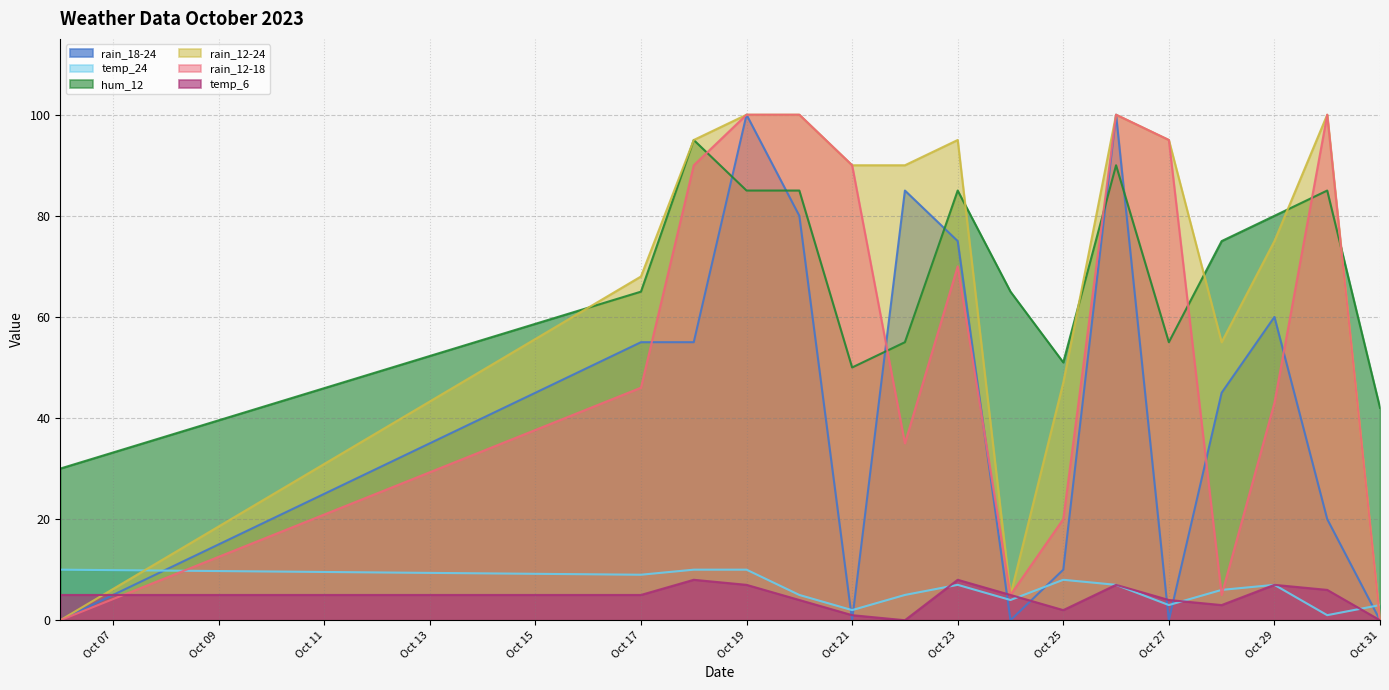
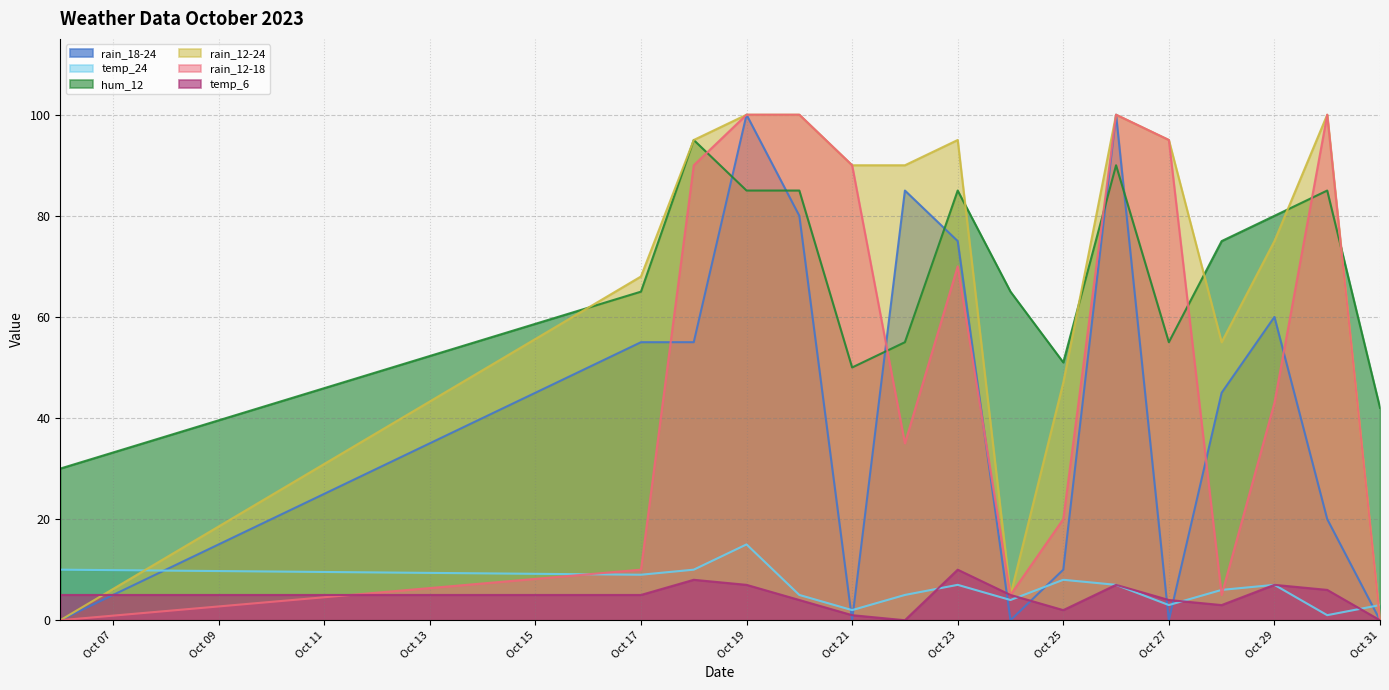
rain_12-18, Oct 17: 46 -> 10
temp_24, Oct 19: 10 -> 15
temp_6, Oct 23: 8 -> 10
